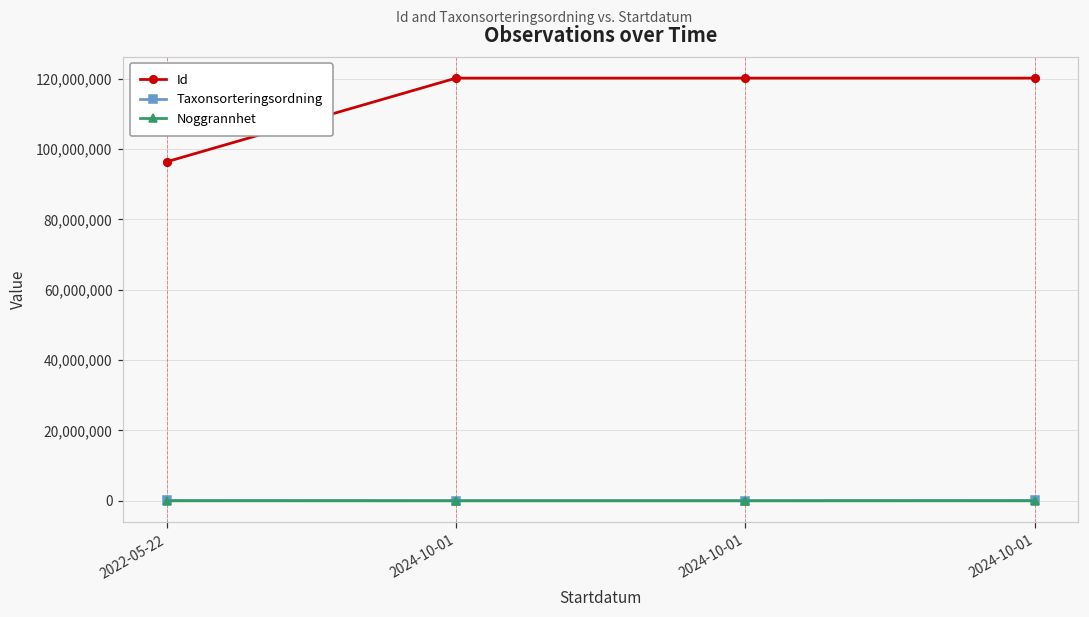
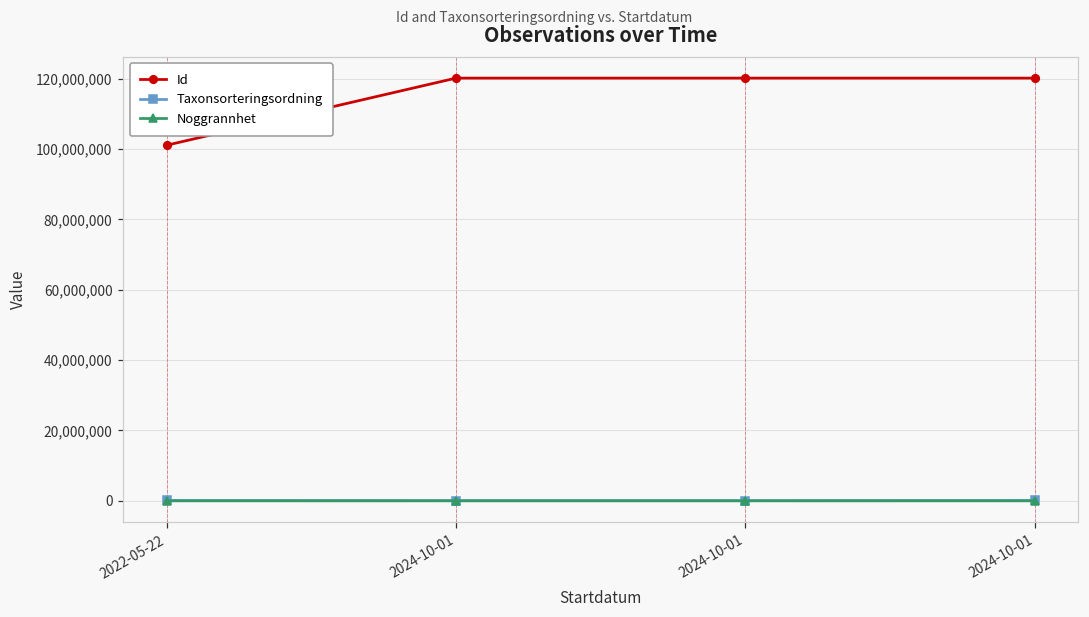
Id, 2022-05-22: 96,000,000 -> 101,000,000
